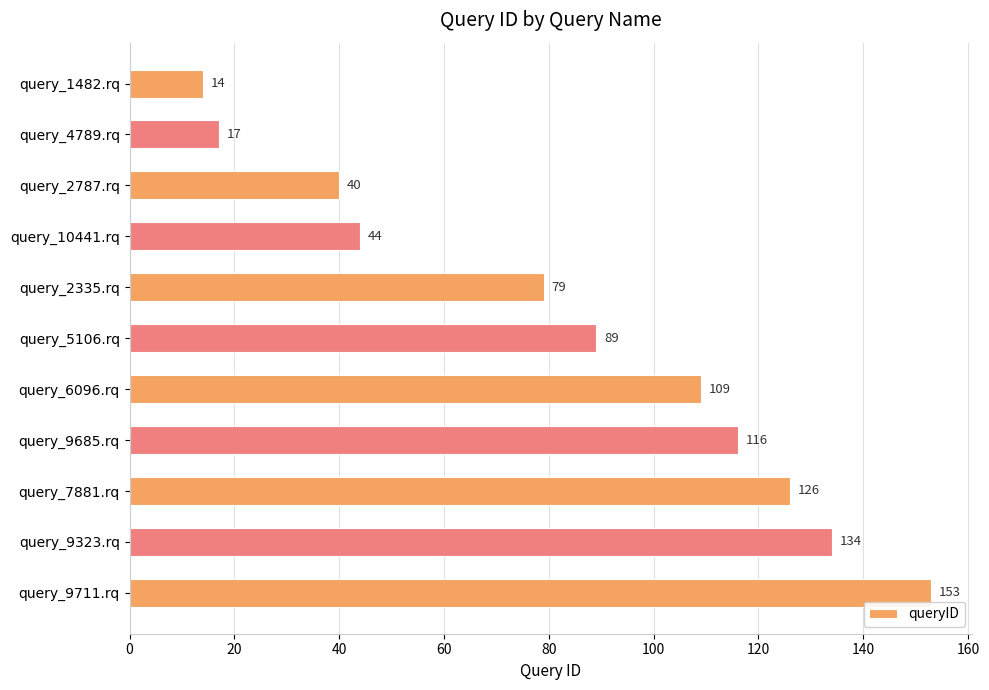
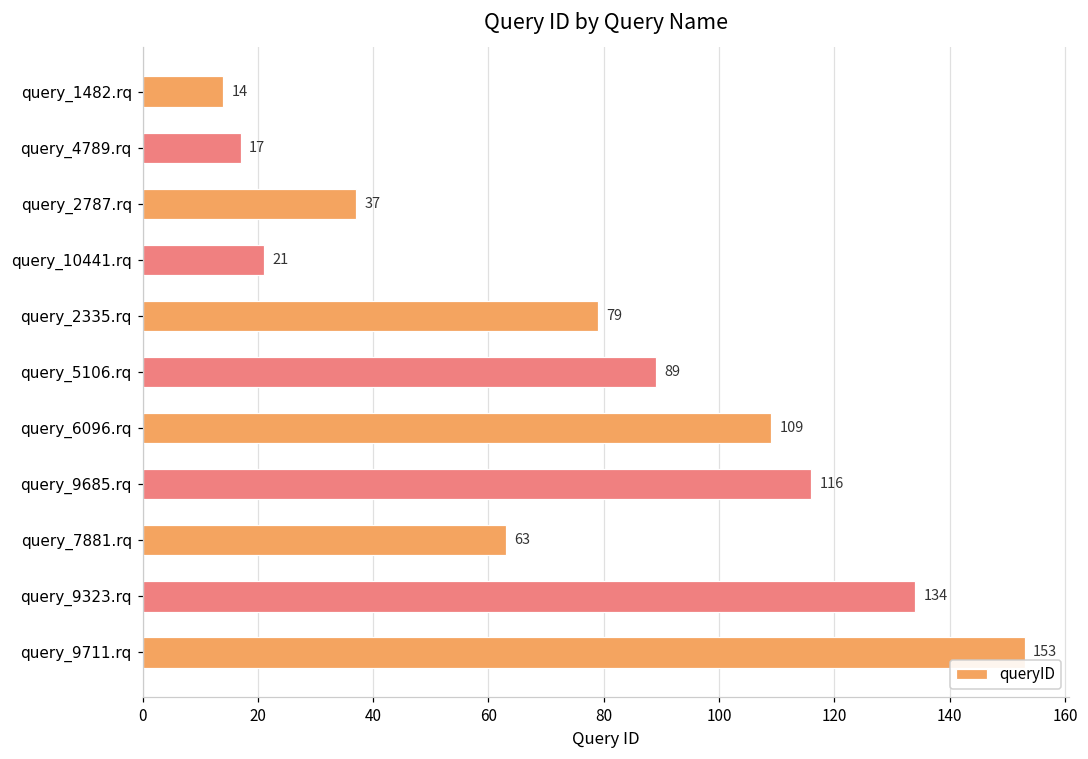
query_2787.rq: 40 -> 37
query_10441.rq: 44 -> 21
query_7881.rq: 126 -> 63
